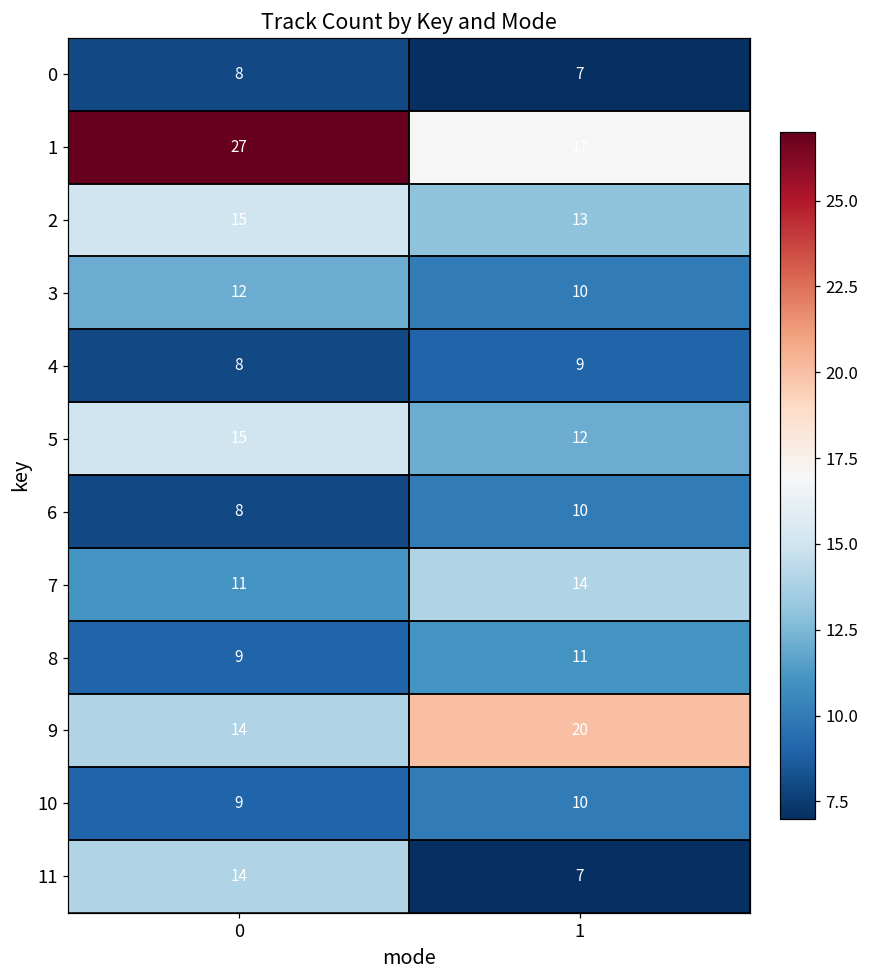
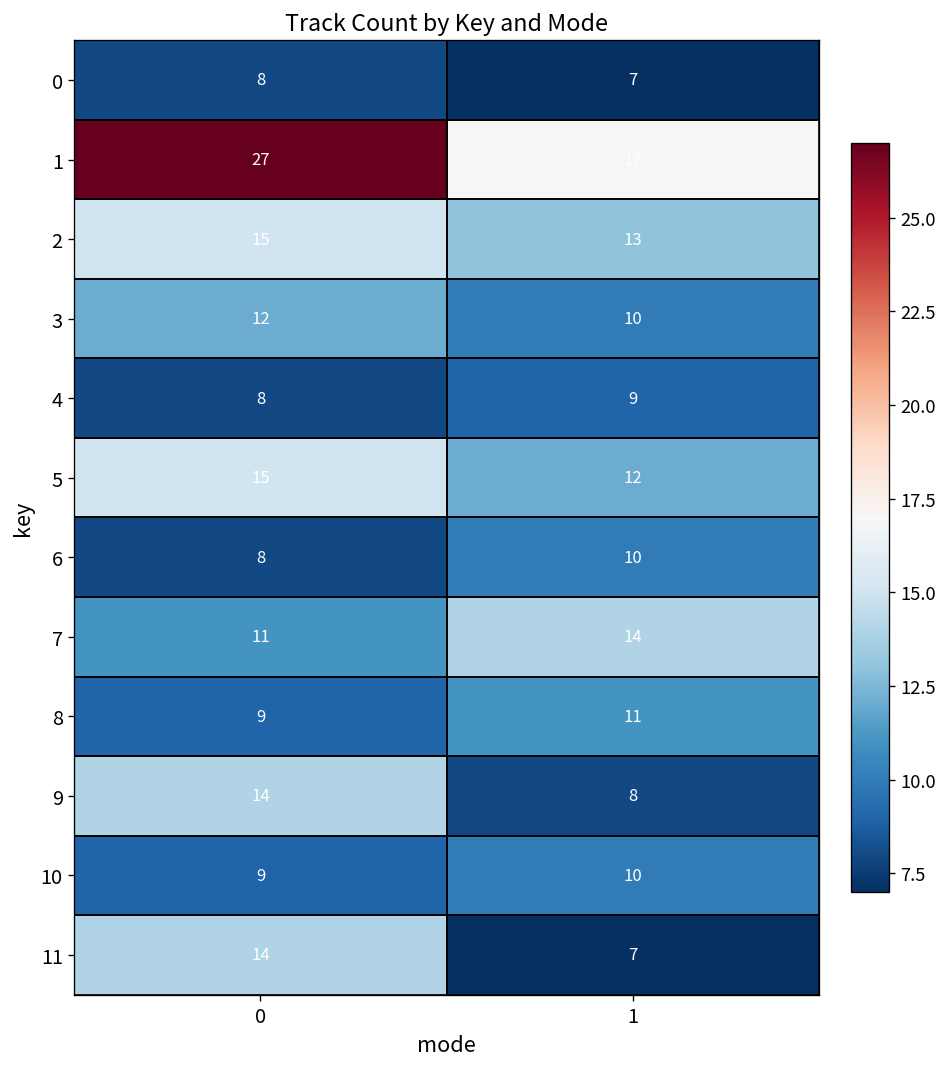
9, 1: 20 -> 8
